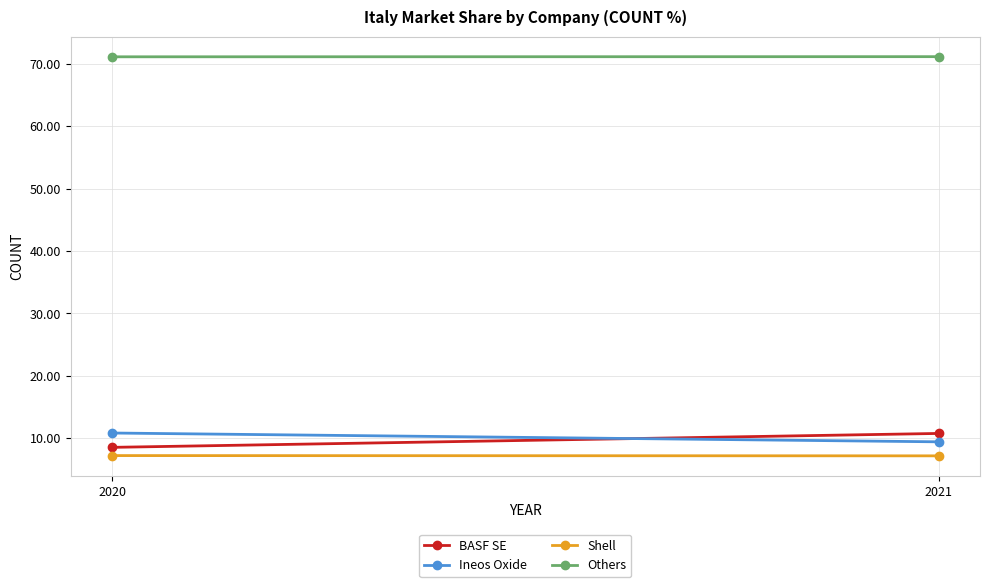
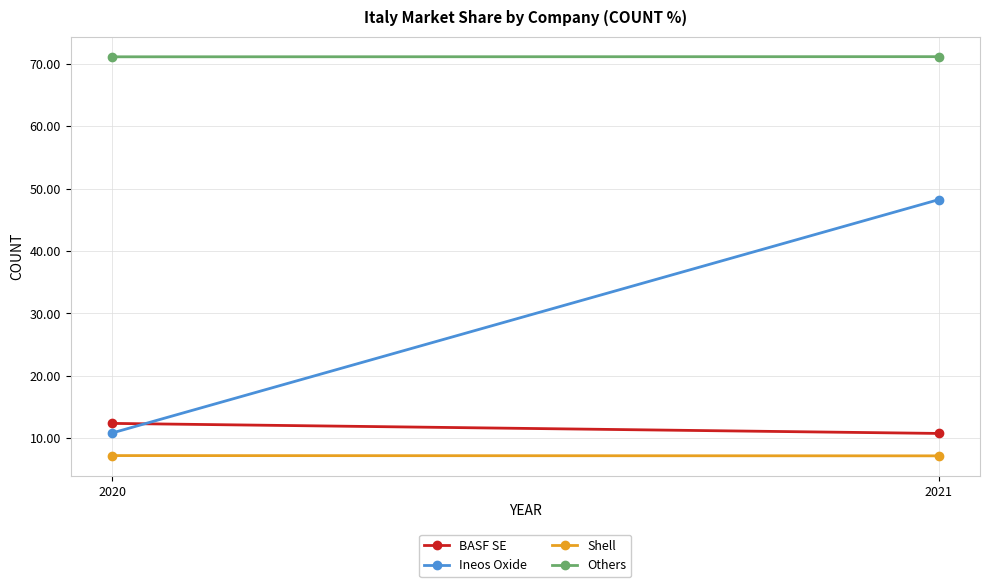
BASF SE, 2020: 9 -> 12
Ineos Oxide, 2021: 9 -> 48
